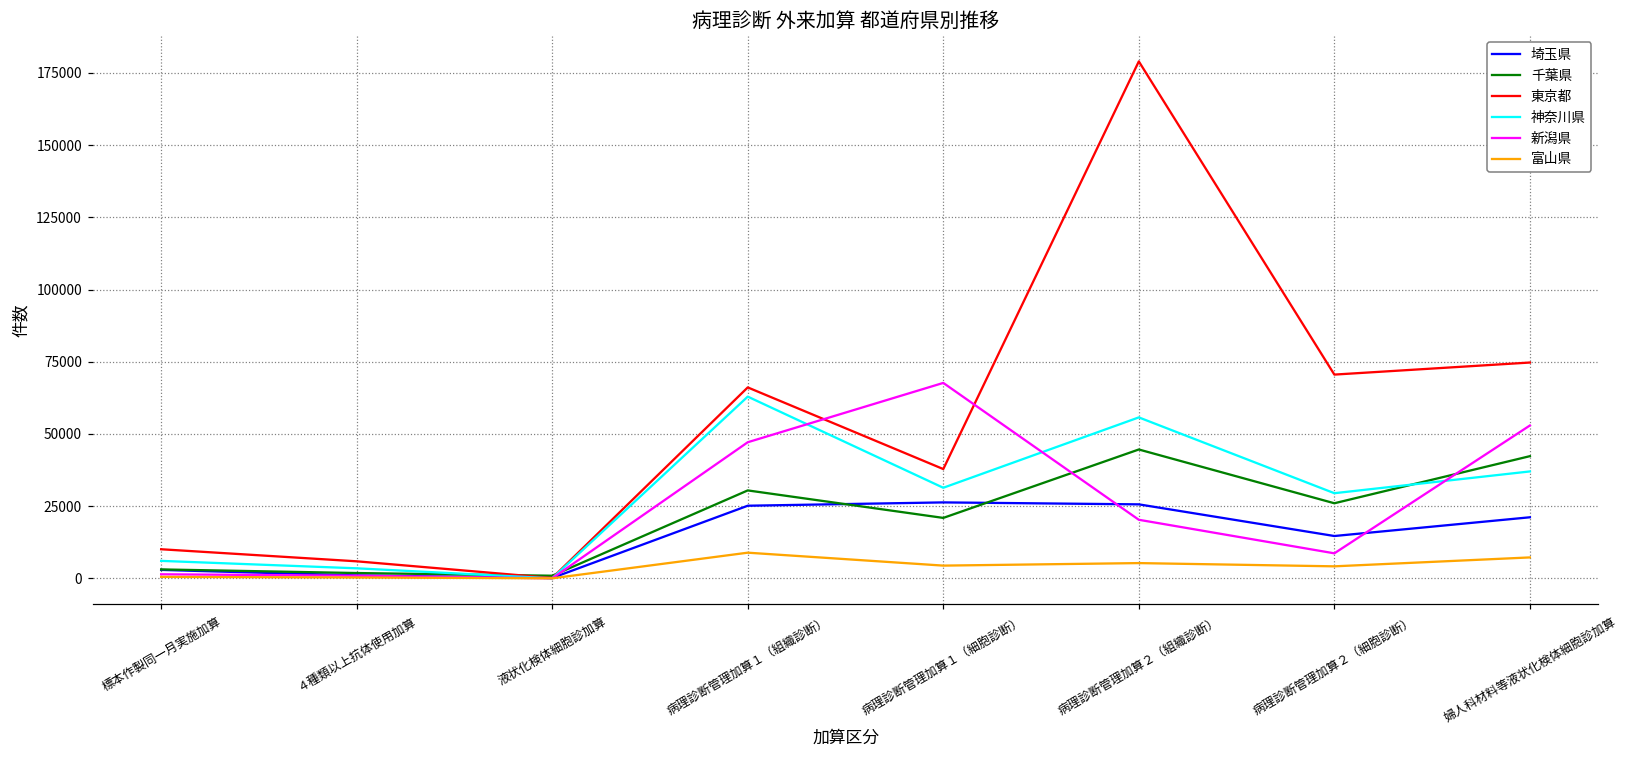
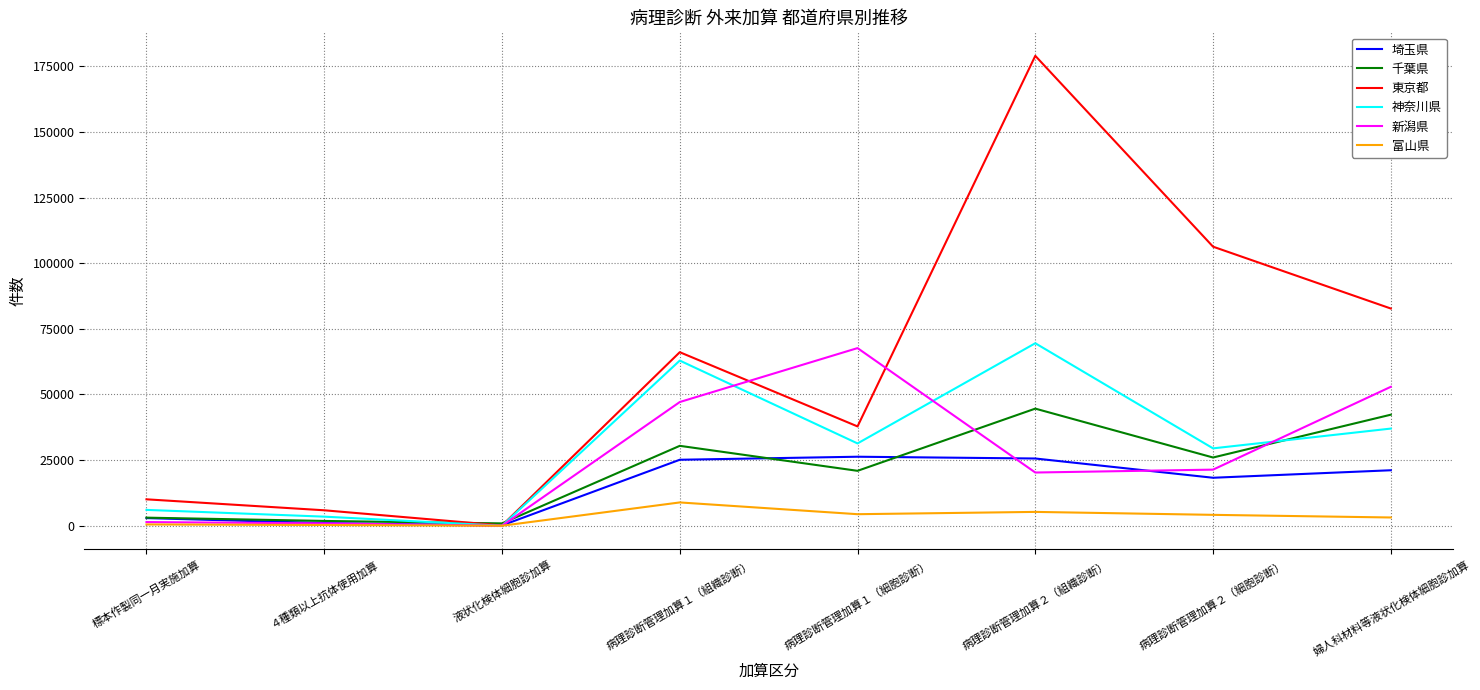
神奈川県, 病理診断管理加算２（組織診断）: 56000 -> 70000
埼玉県, 病理診断管理加算２（細胞診断）: 15000 -> 18000
東京都, 病理診断管理加算２（細胞診断）: 71000 -> 106000
新潟県, 病理診断管理加算２（細胞診断）: 9000 -> 21000
東京都, 婦人科材料等液状化検体細胞診加算: 75000 -> 83000
富山県, 婦人科材料等液状化検体細胞診加算: 7000 -> 3000
